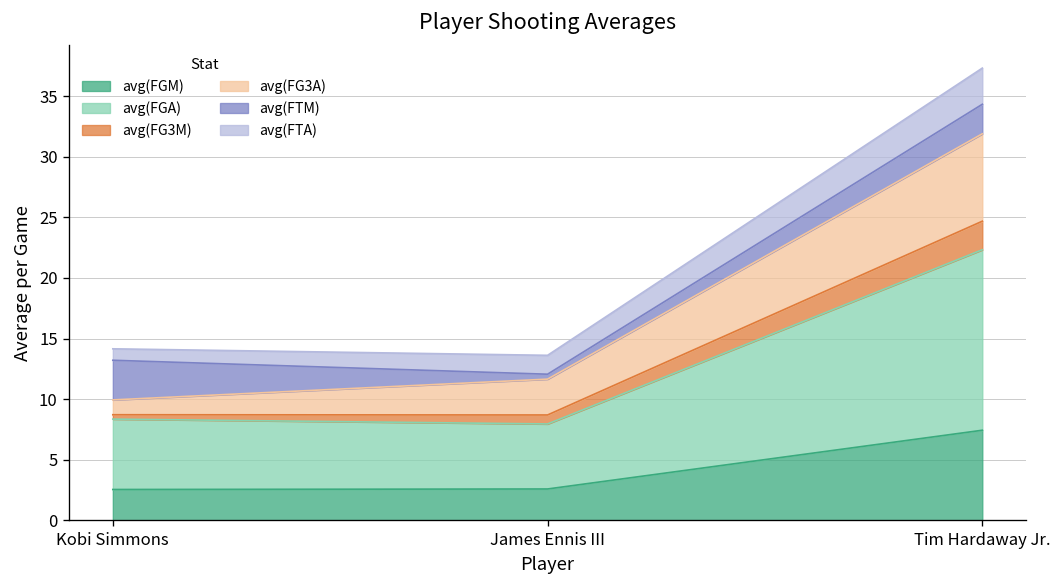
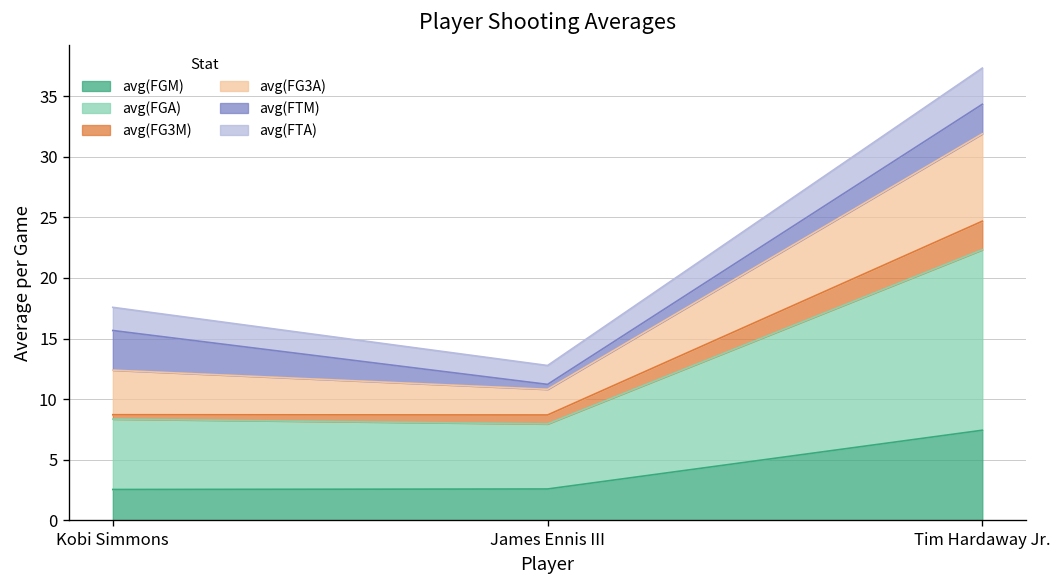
avg(FG3A), Kobi Simmons: 1.2 -> 3.7
avg(FTA), Kobi Simmons: 0.9 -> 1.9
avg(FG3A), James Ennis III: 3.0 -> 2.1
